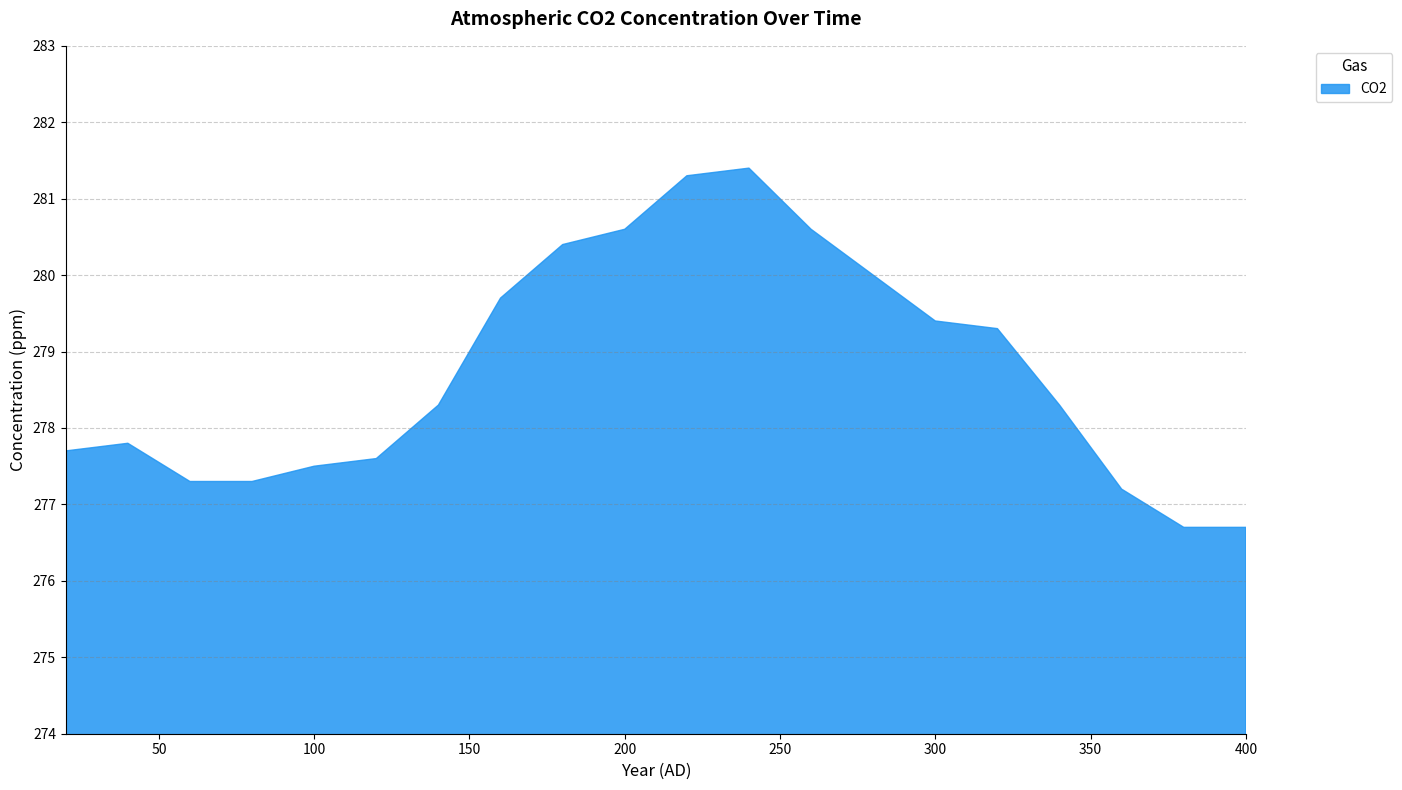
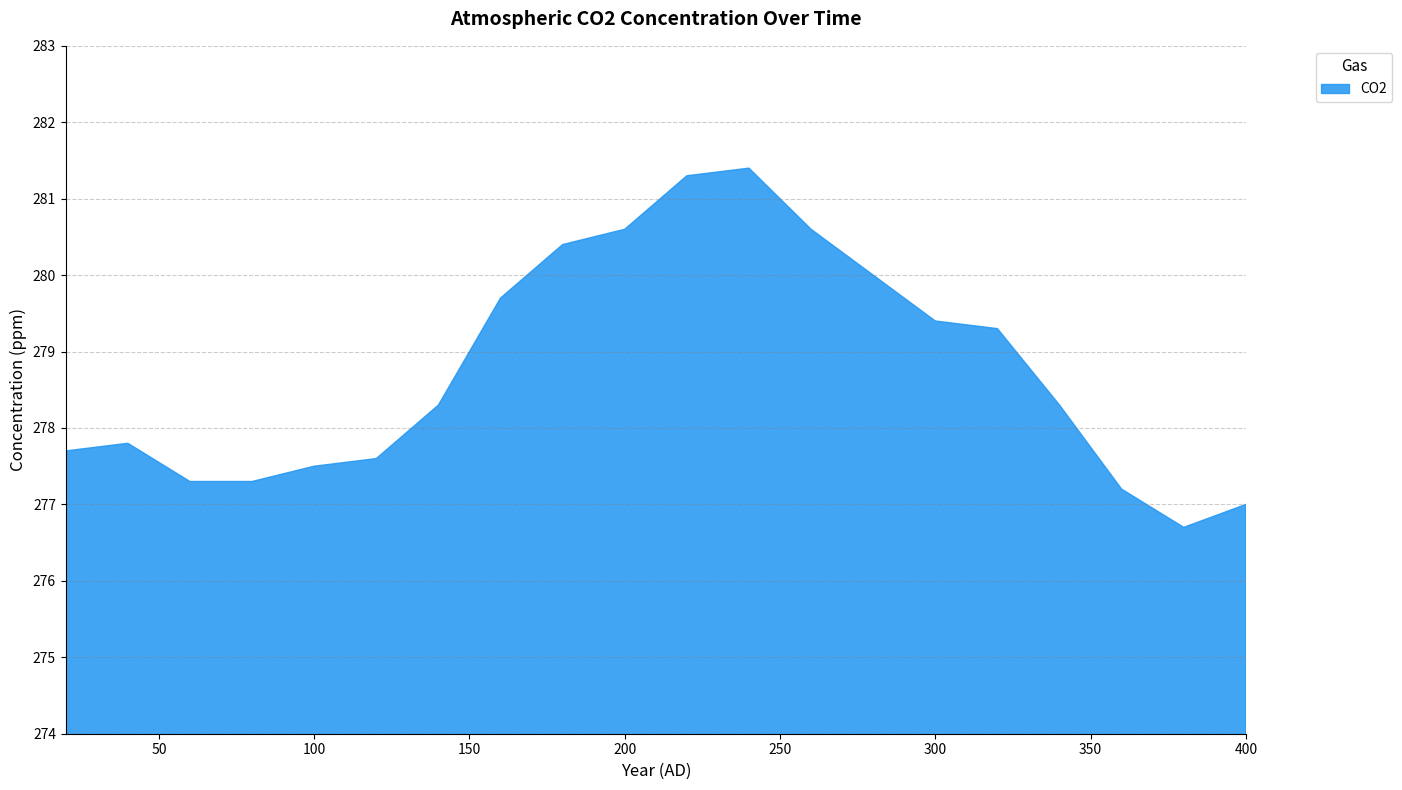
400: 276.7 -> 277.0
